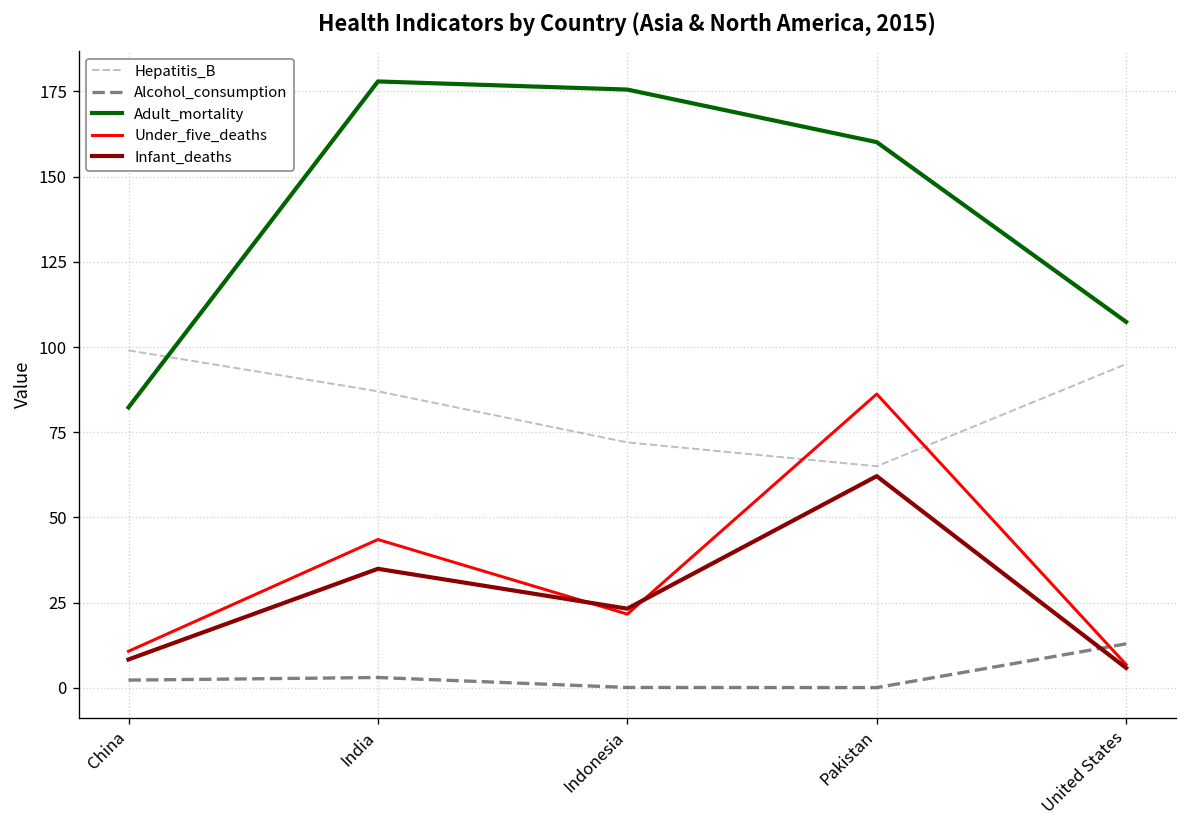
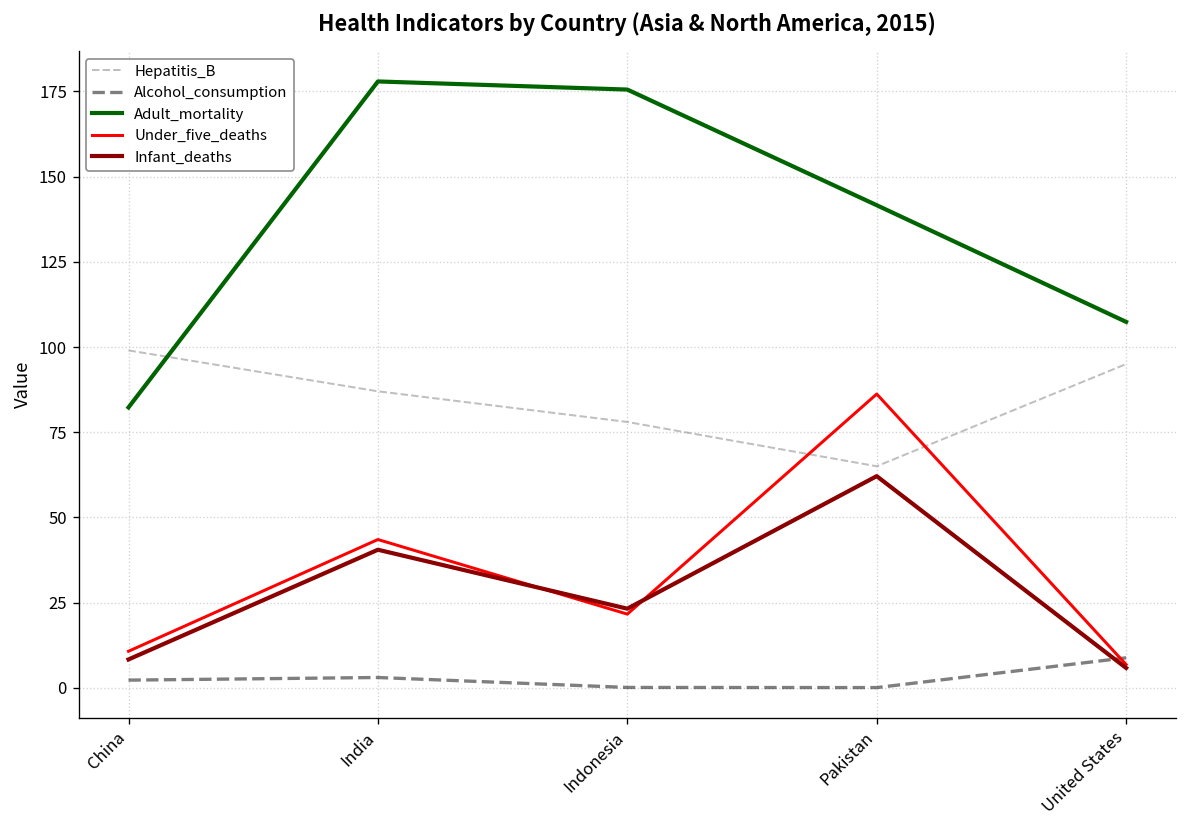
Infant_deaths, India: 35 -> 41
Hepatitis_B, Indonesia: 72 -> 78
Adult_mortality, Pakistan: 160 -> 142
Alcohol_consumption, United States: 13 -> 9
